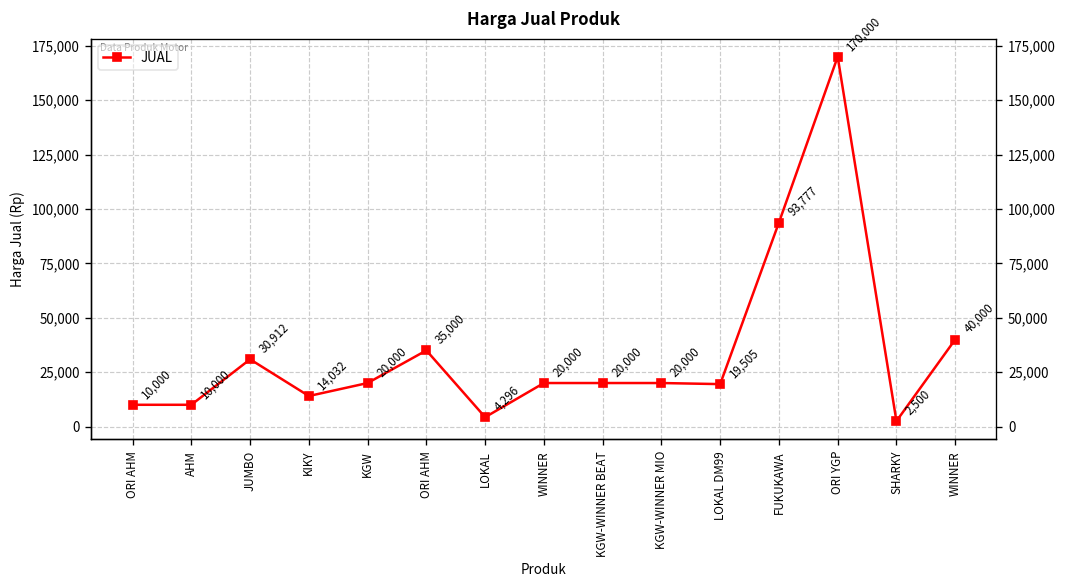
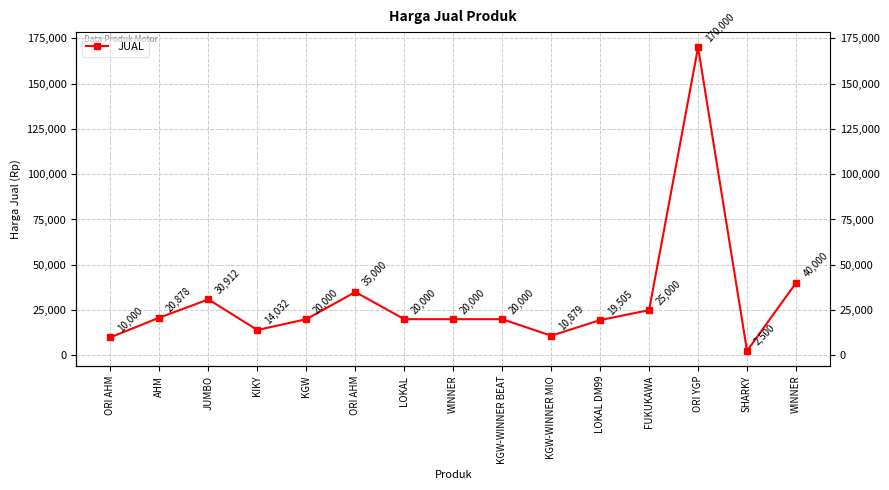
AHM: 10,000 -> 20,878
LOKAL: 4,296 -> 20,000
KGW-WINNER MIO: 20,000 -> 10,879
FUKUKAWA: 93,777 -> 25,000
